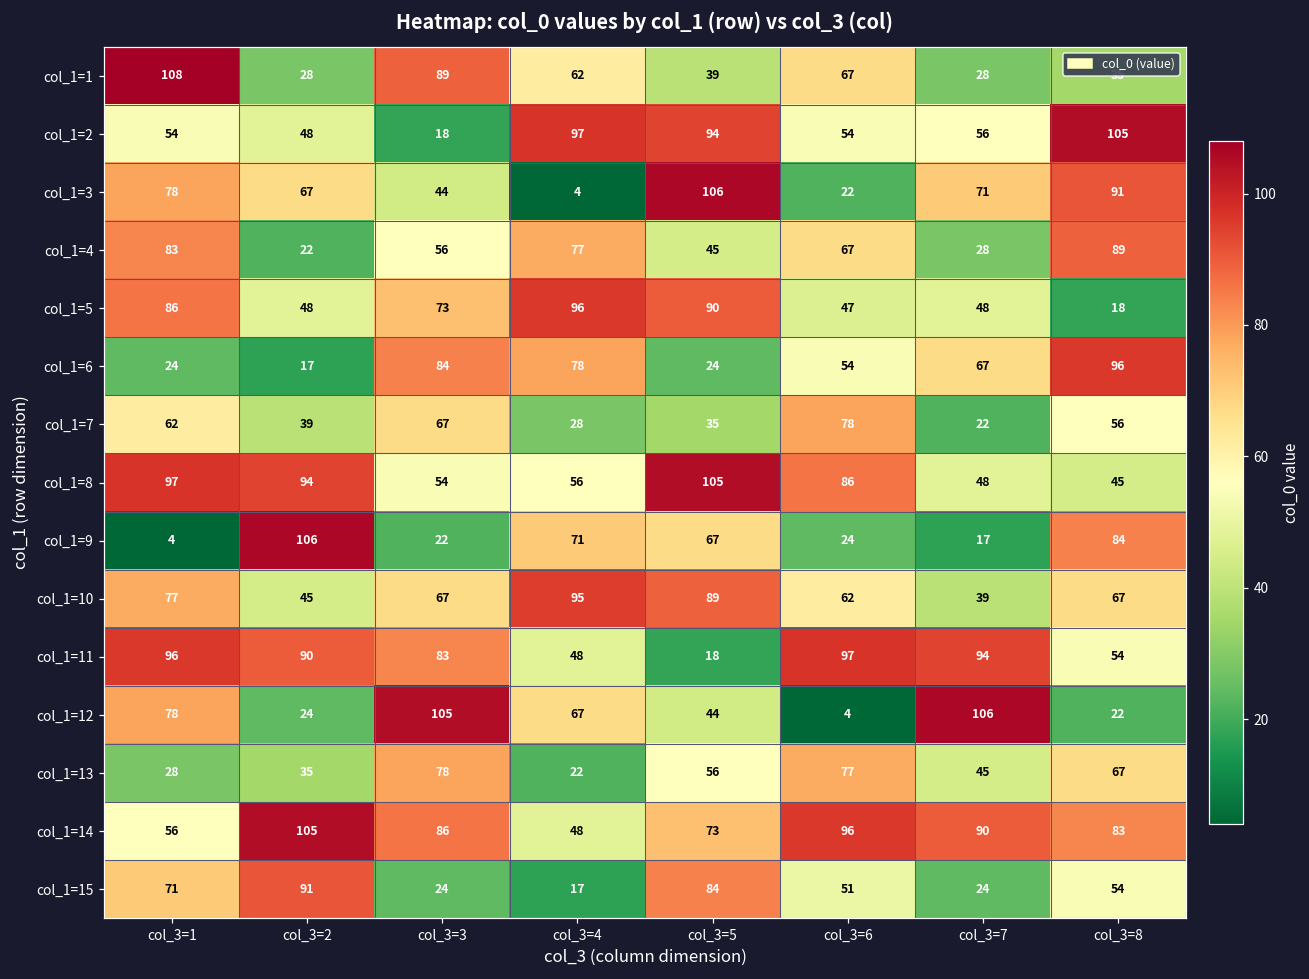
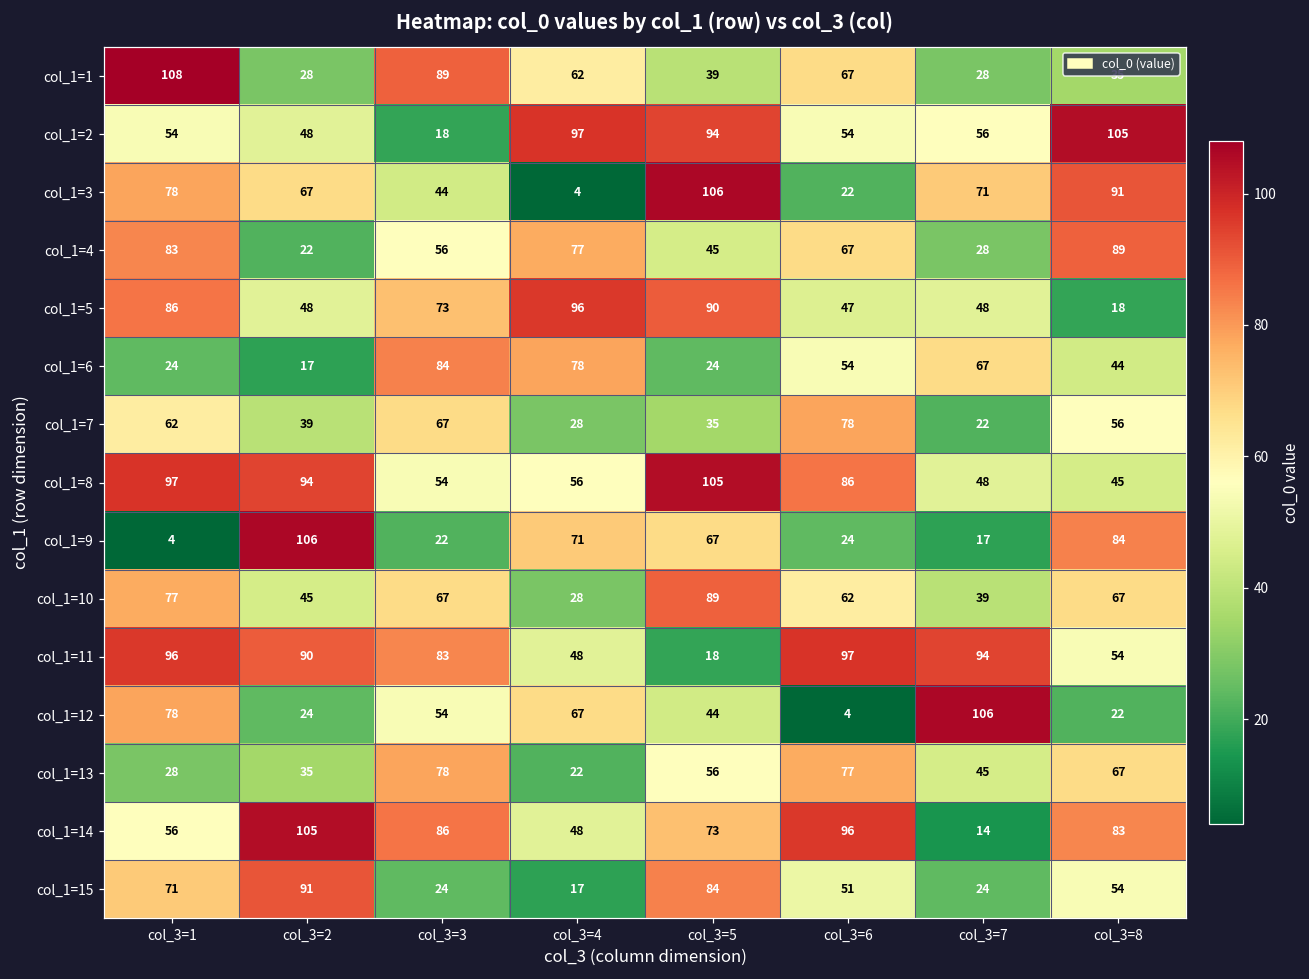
col_1=6, col_3=8: 96 -> 44
col_1=10, col_3=4: 95 -> 28
col_1=12, col_3=3: 105 -> 54
col_1=14, col_3=7: 90 -> 14
